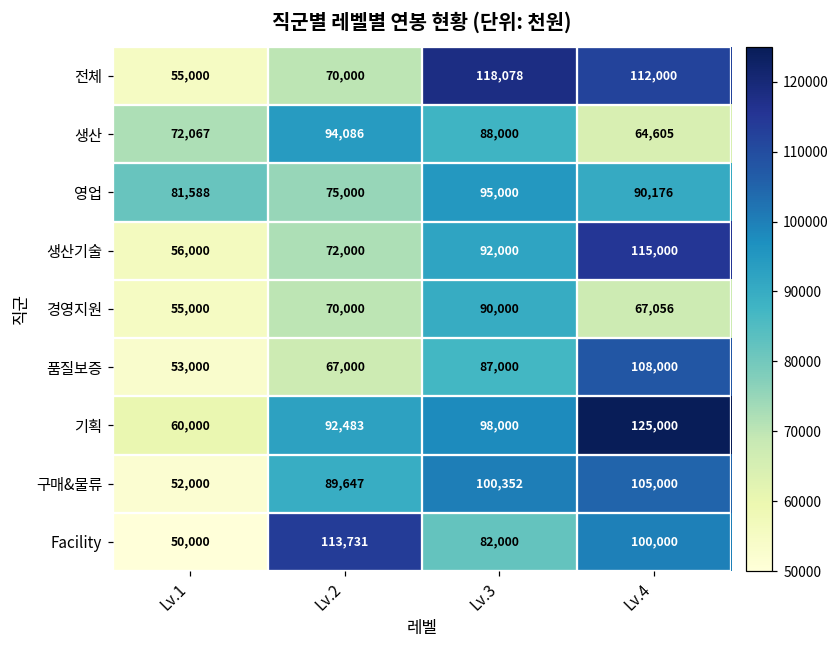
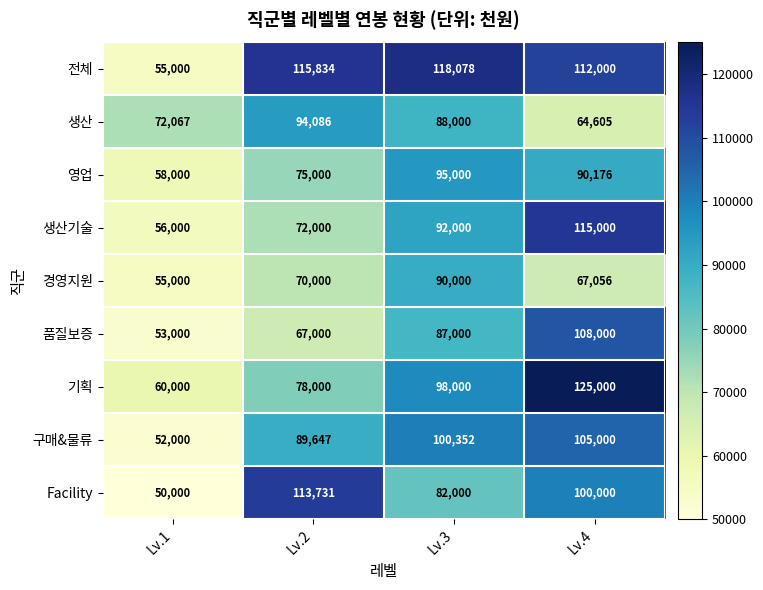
전체, Lv.2: 70,000 -> 115,834
영업, Lv.1: 81,588 -> 58,000
기획, Lv.2: 92,483 -> 78,000
